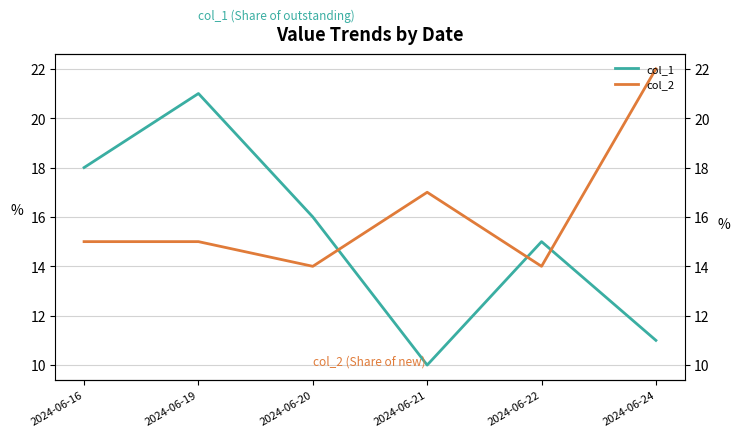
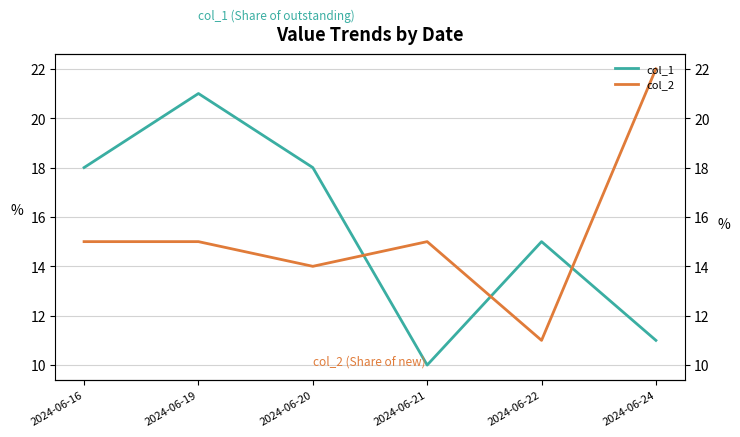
col_1, 2024-06-20: 16 -> 18
col_2, 2024-06-21: 17 -> 15
col_2, 2024-06-22: 14 -> 11
